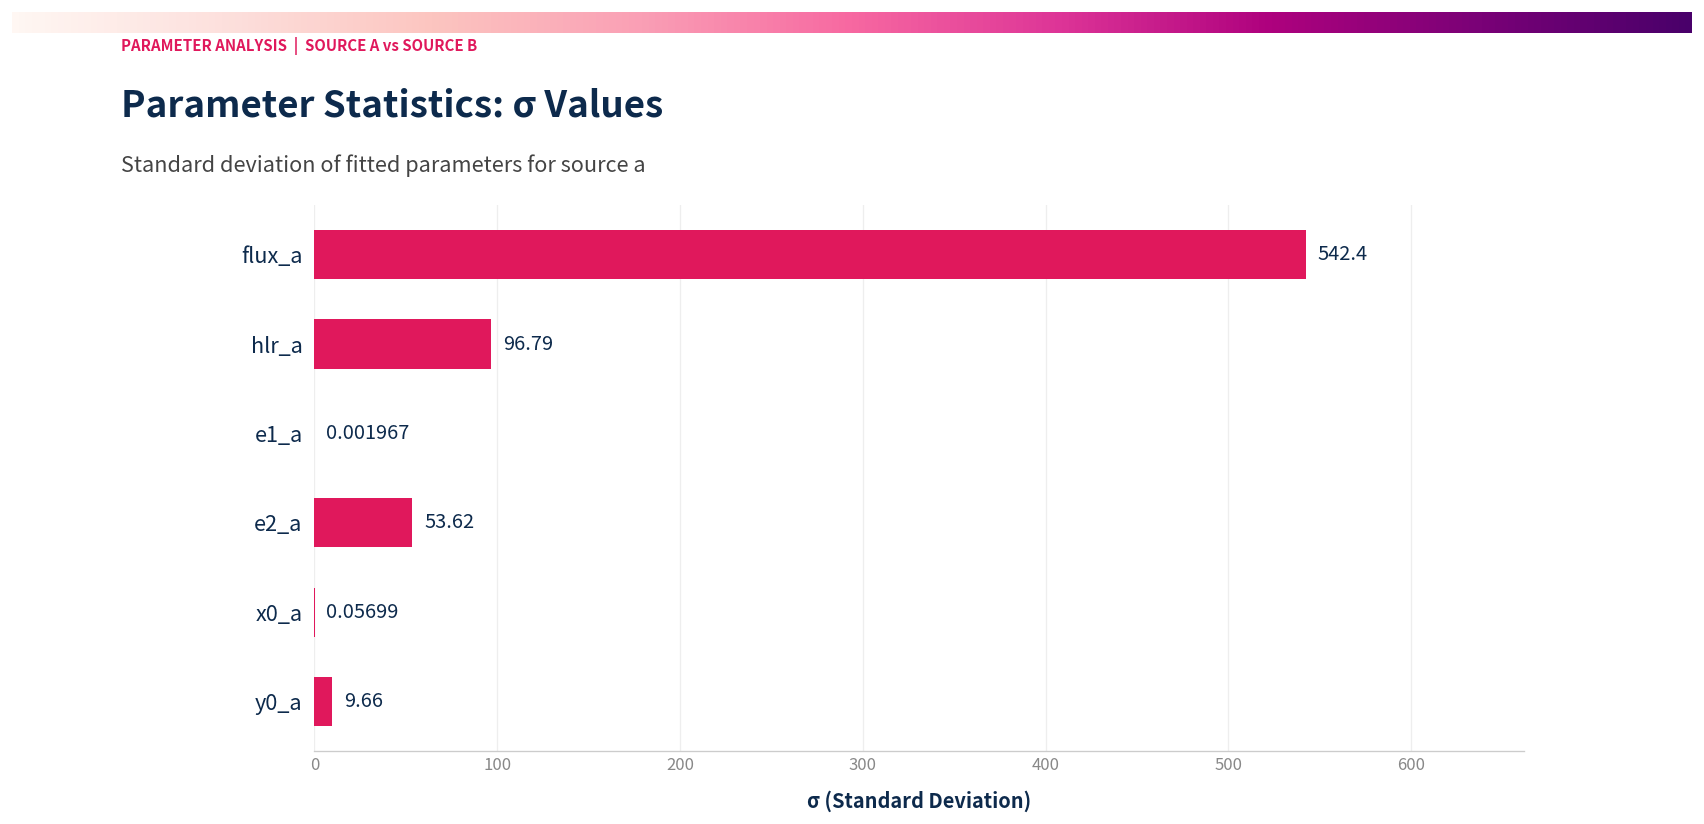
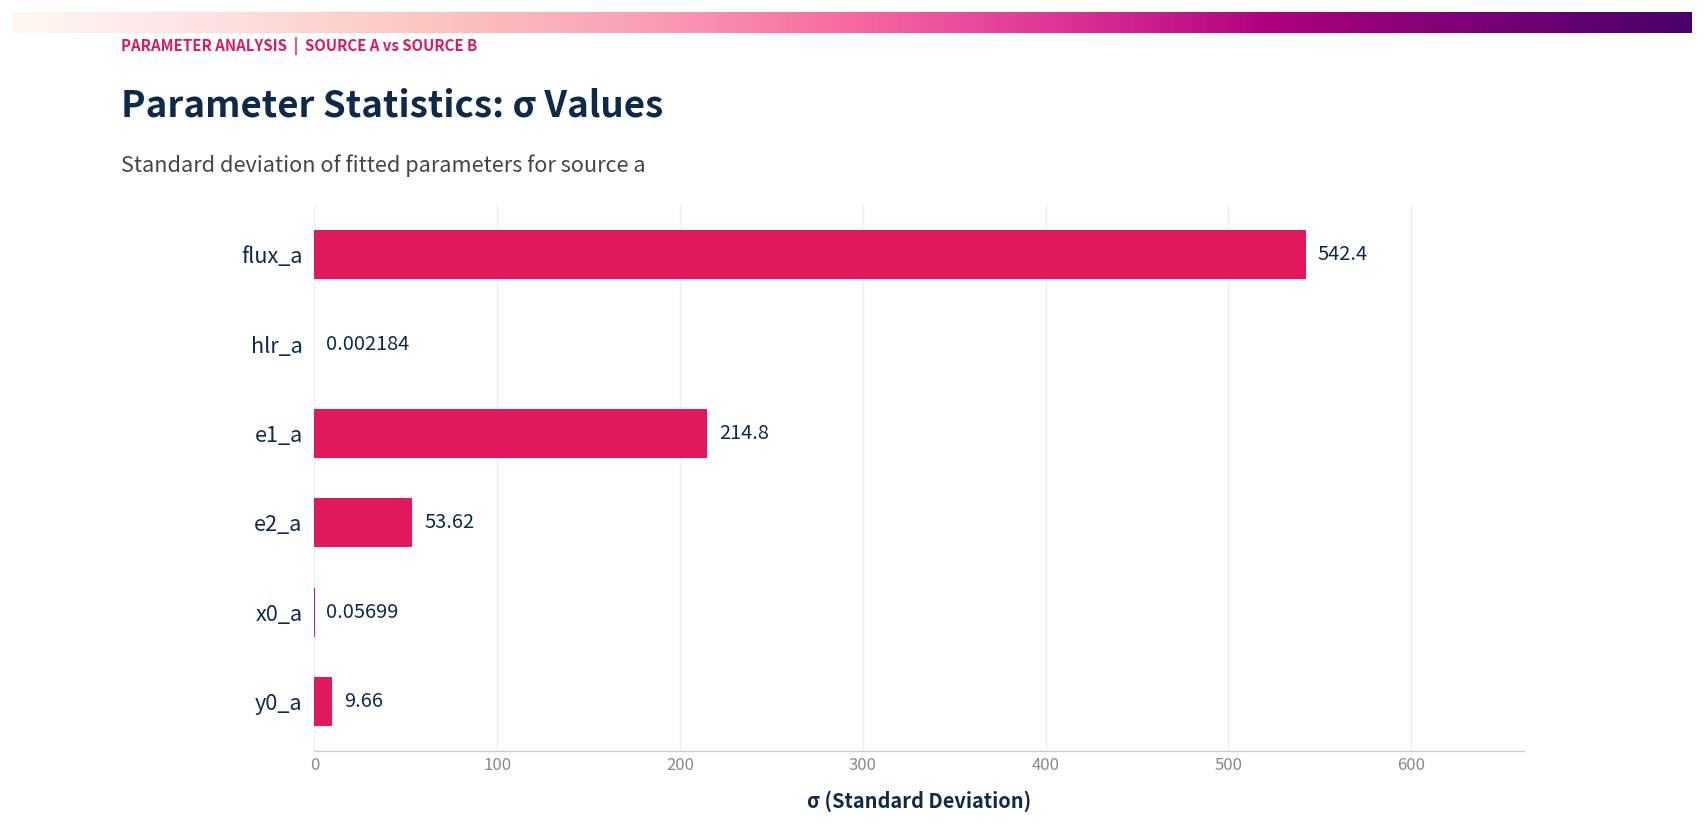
hlr_a: 96.79 -> 0.002184
e1_a: 0.001967 -> 214.8
